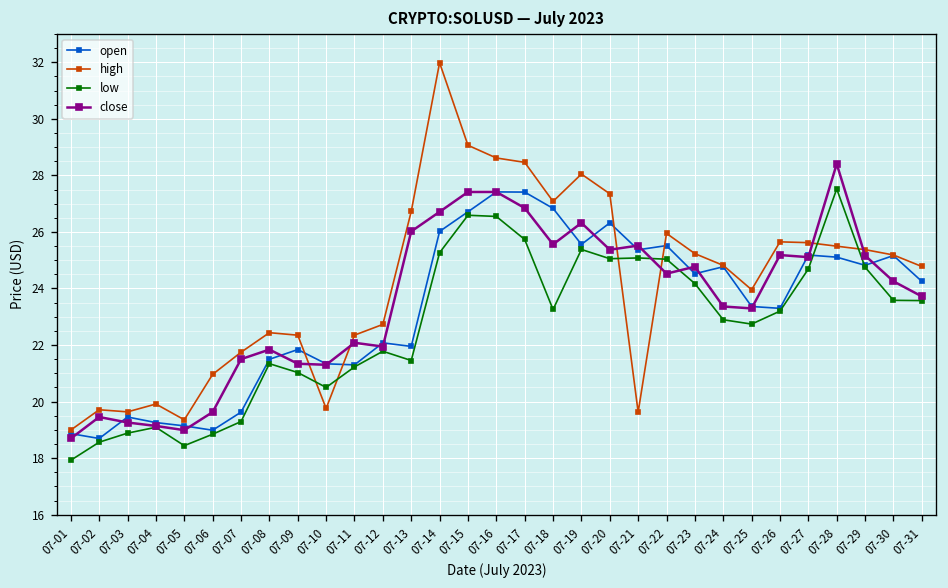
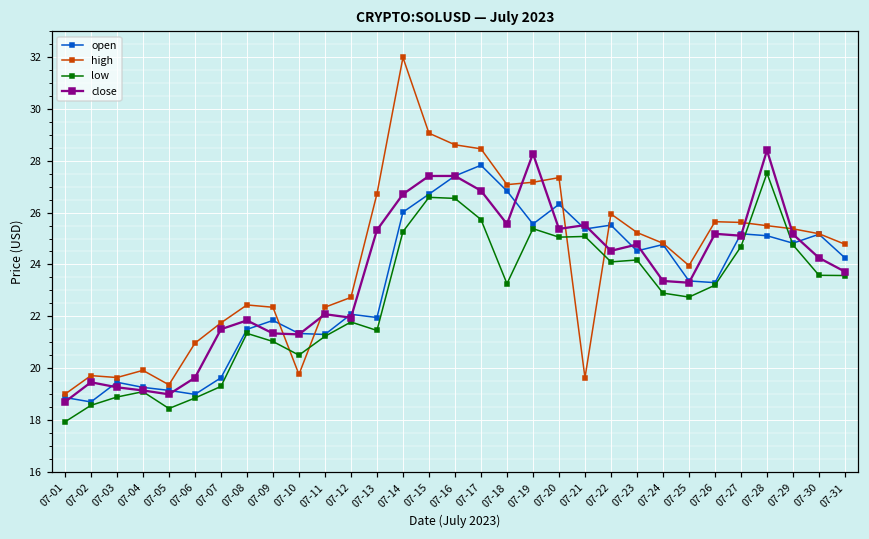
close, 07-13: 26.0 -> 25.3
open, 07-17: 27.4 -> 27.8
high, 07-19: 28.0 -> 27.2
close, 07-19: 26.3 -> 28.3
low, 07-22: 25.0 -> 24.1
